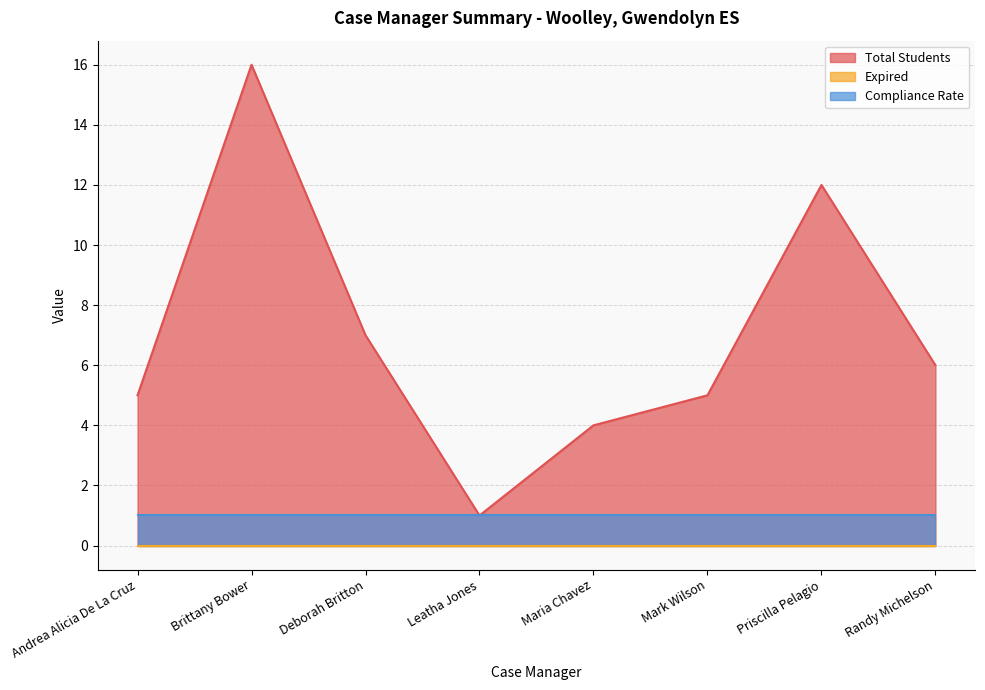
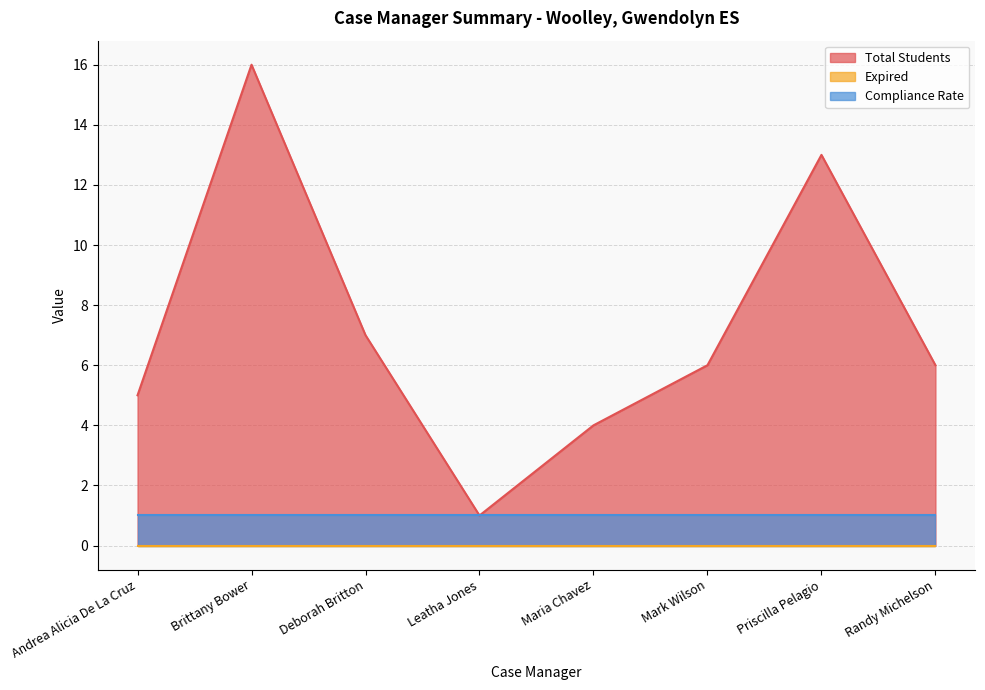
Total Students, Mark Wilson: 5 -> 6
Total Students, Priscilla Pelagio: 12 -> 13
